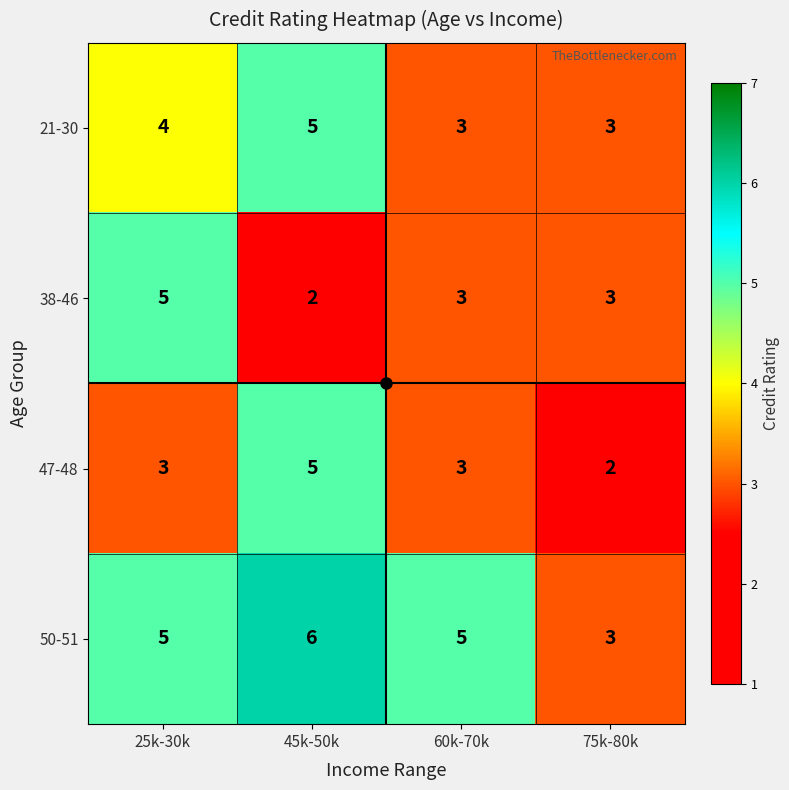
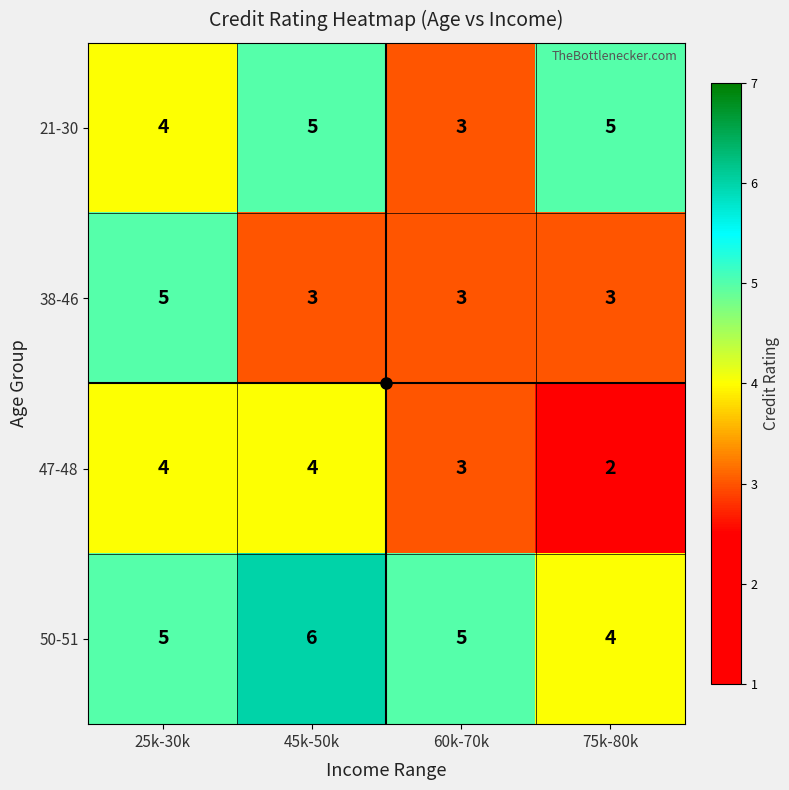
21-30, 75k-80k: 3 -> 5
38-46, 45k-50k: 2 -> 3
47-48, 25k-30k: 3 -> 4
47-48, 45k-50k: 5 -> 4
50-51, 75k-80k: 3 -> 4
